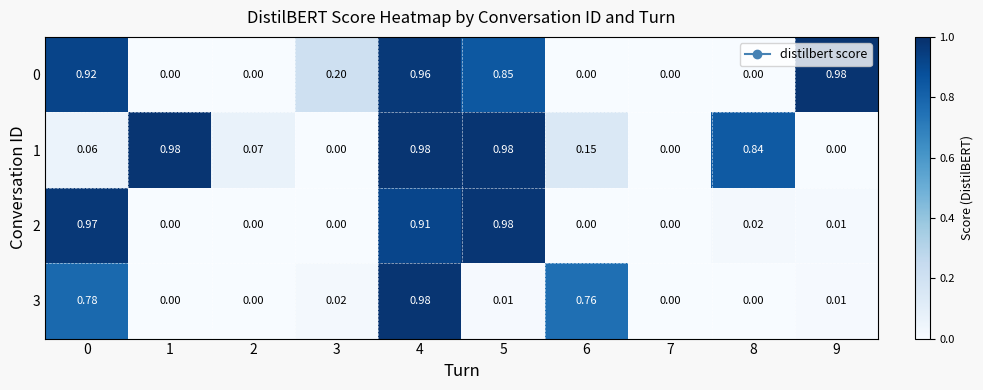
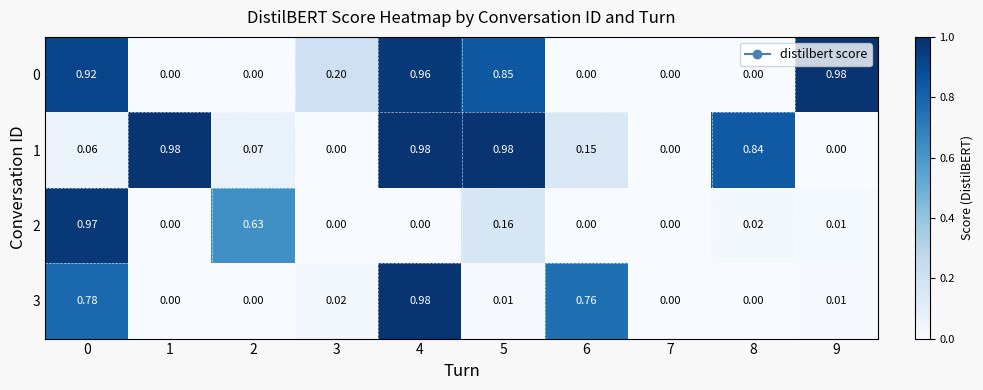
2, 2: 0.00 -> 0.63
2, 4: 0.91 -> 0.00
2, 5: 0.98 -> 0.16
